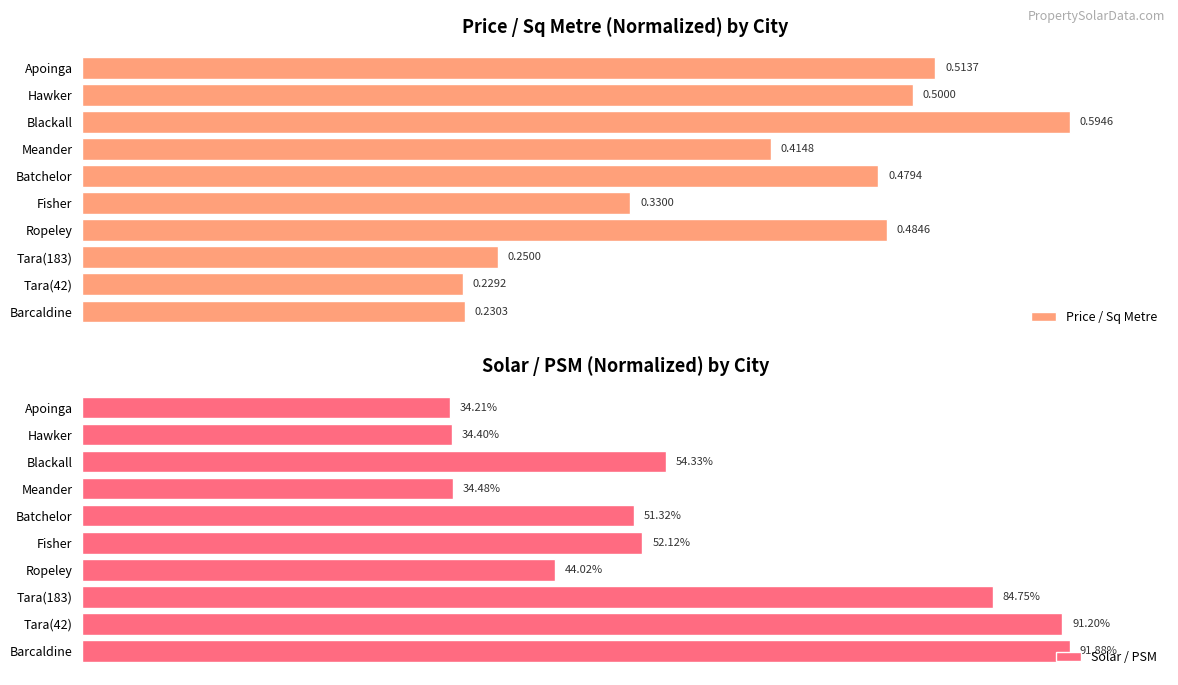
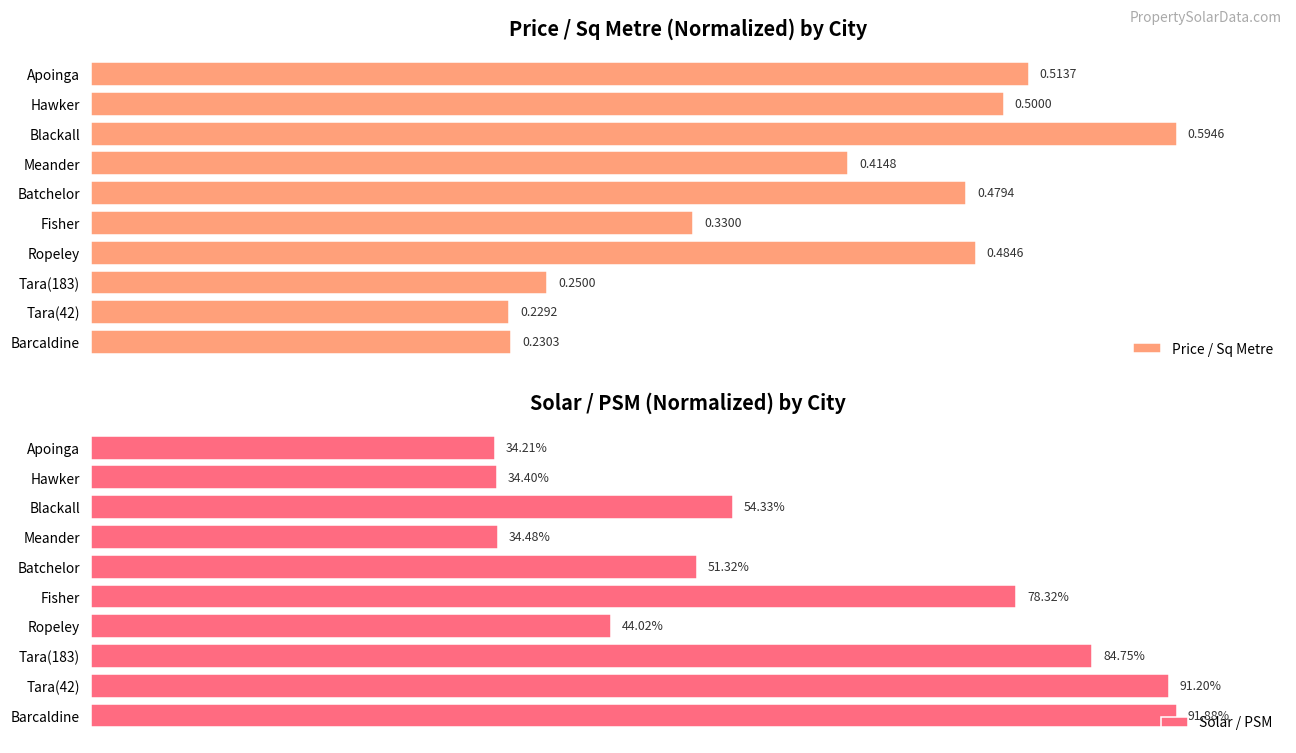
Solar / PSM (Normalized) by City, Fisher: 52.12% -> 78.32%
